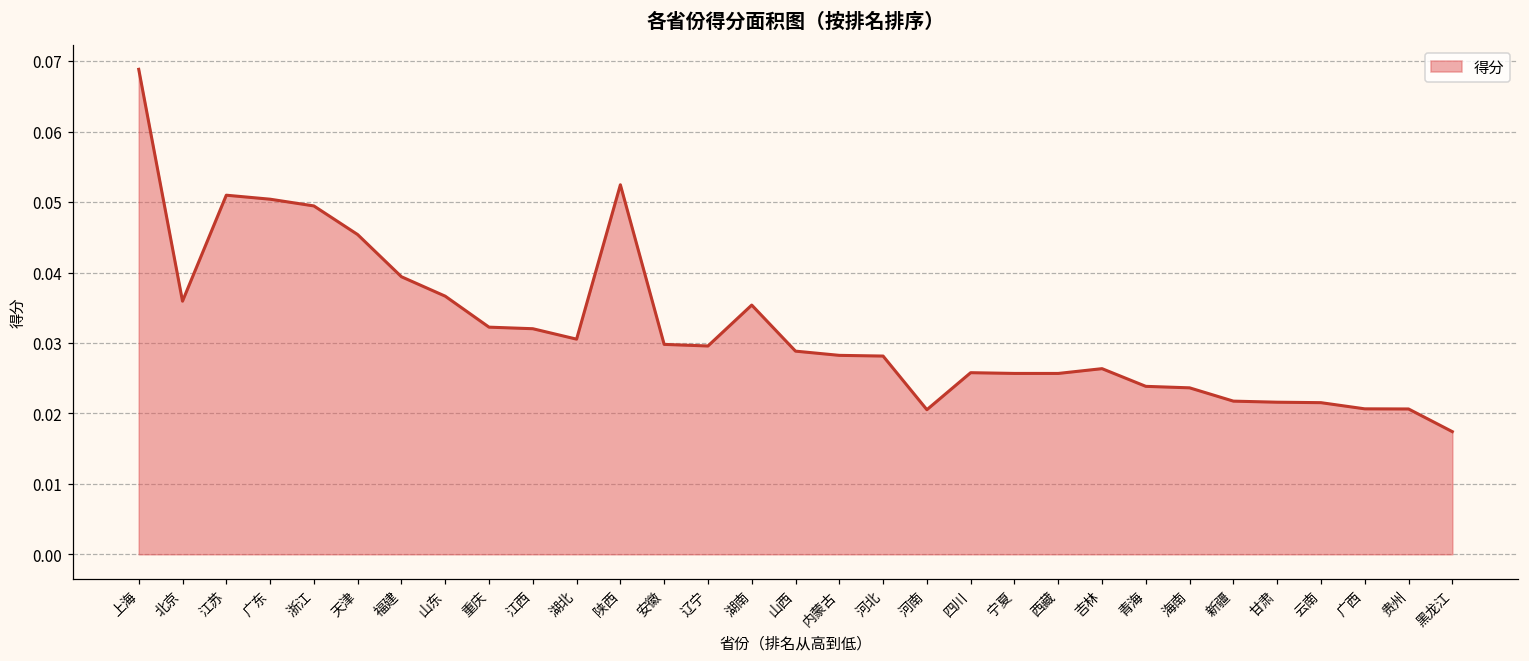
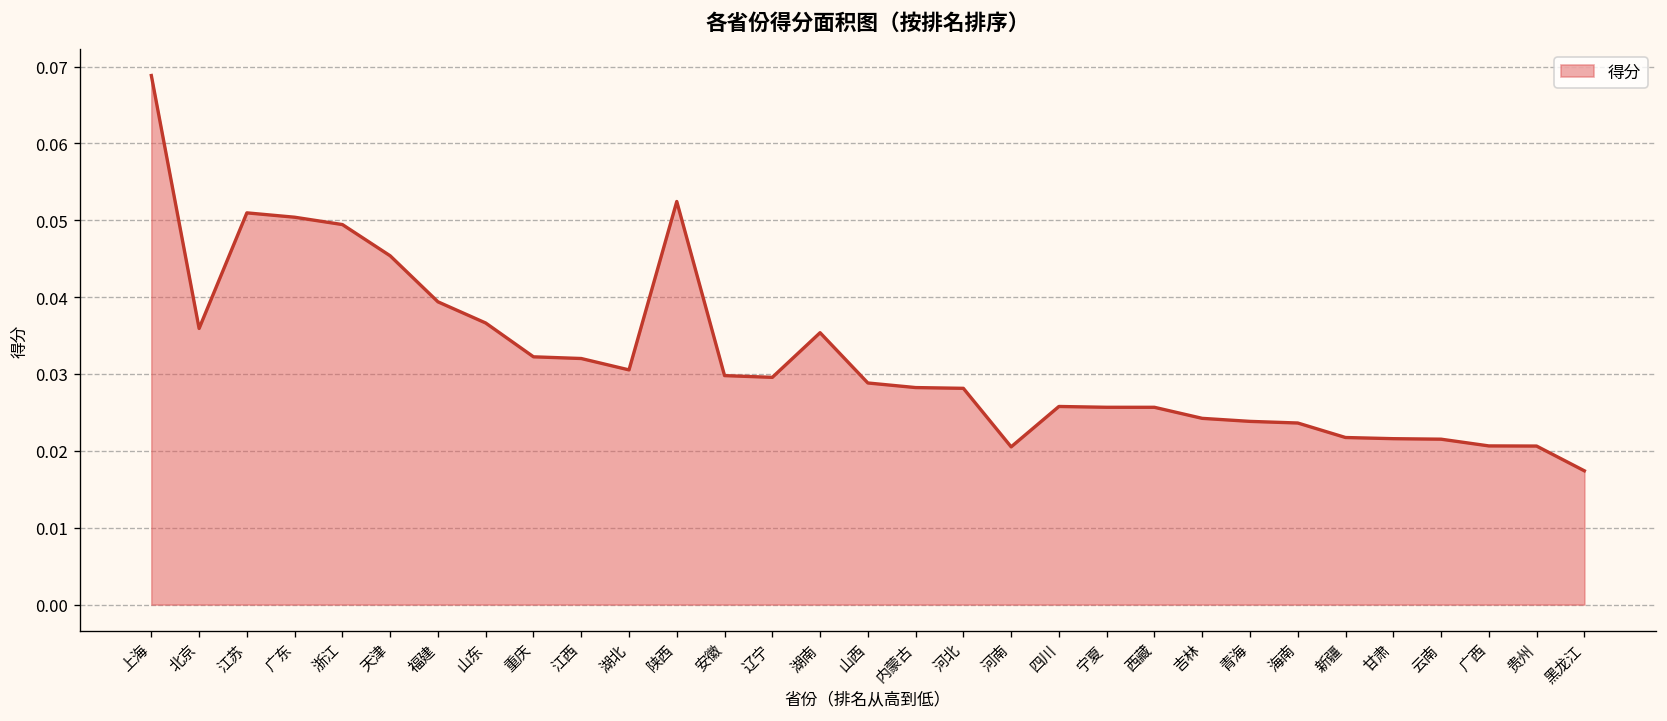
吉林: 0.026 -> 0.024
